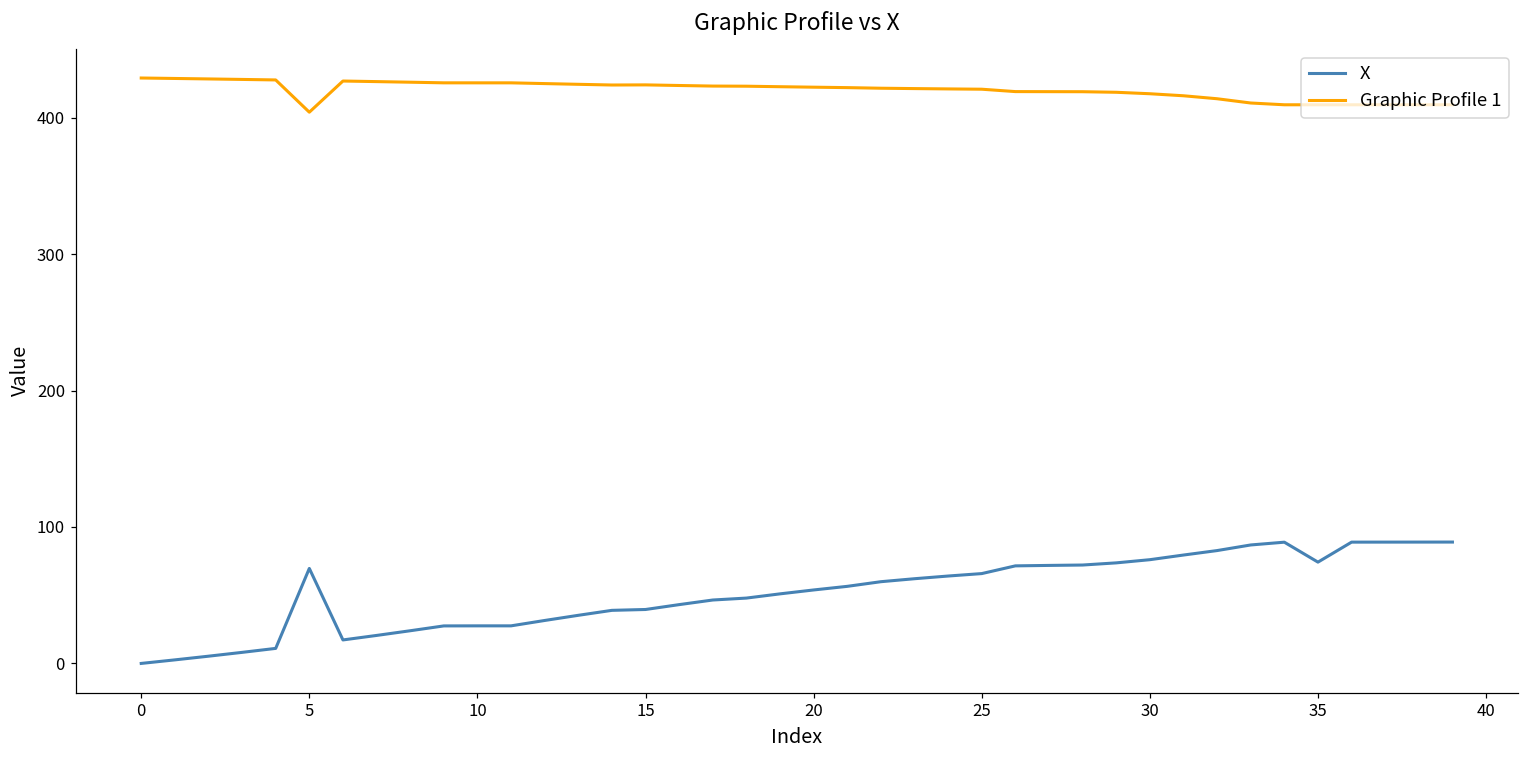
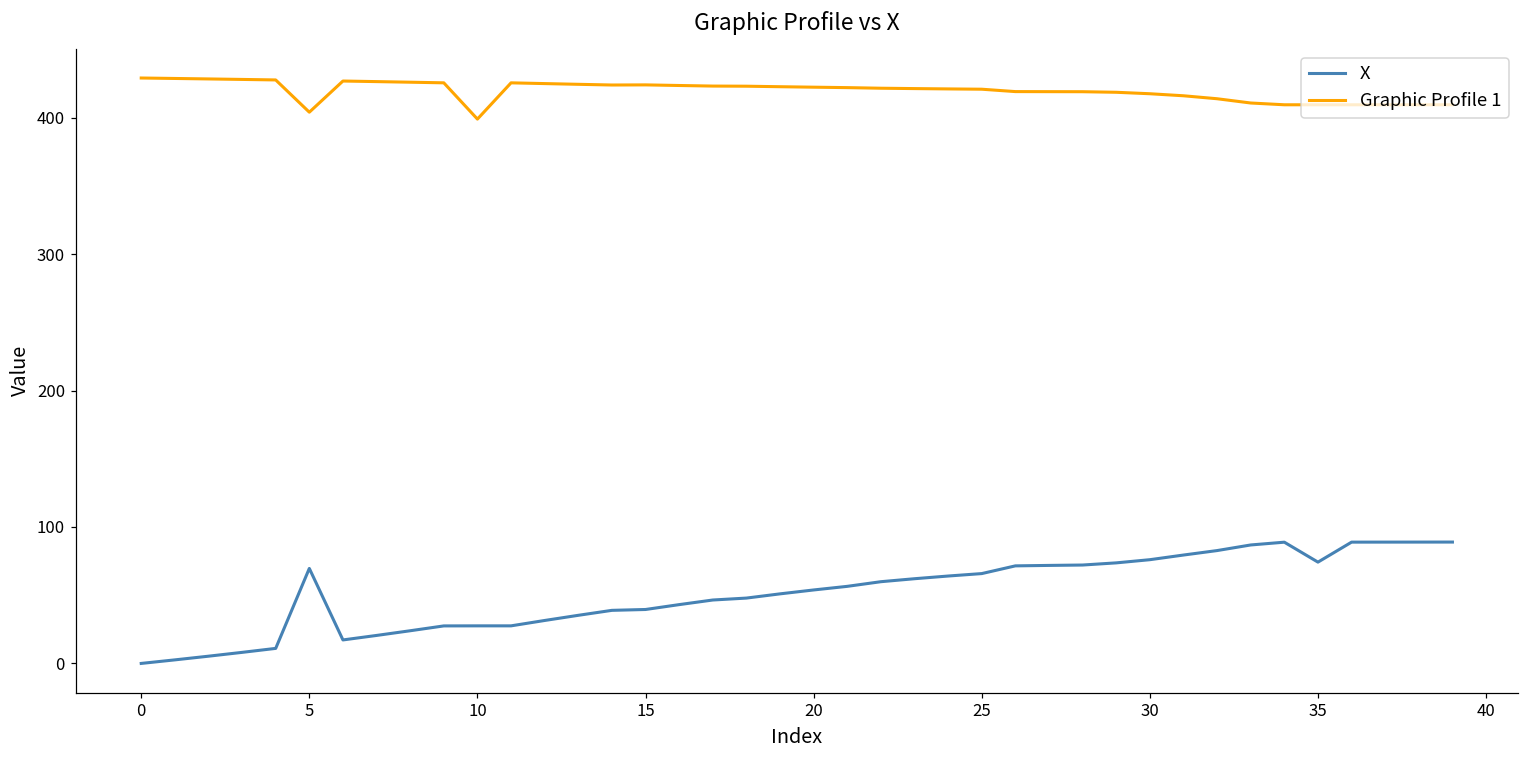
Graphic Profile 1, 10: 425 -> 399
